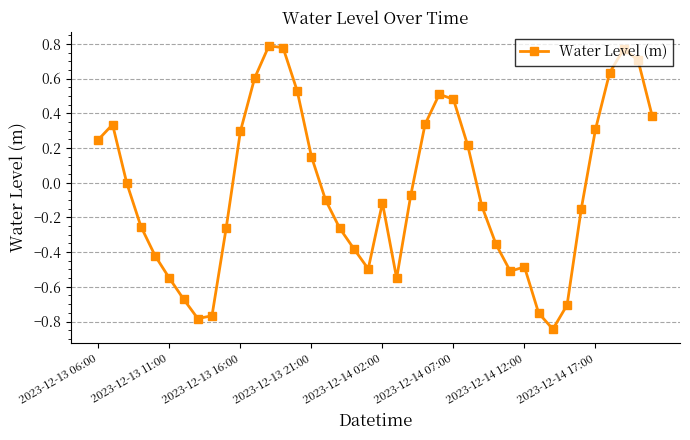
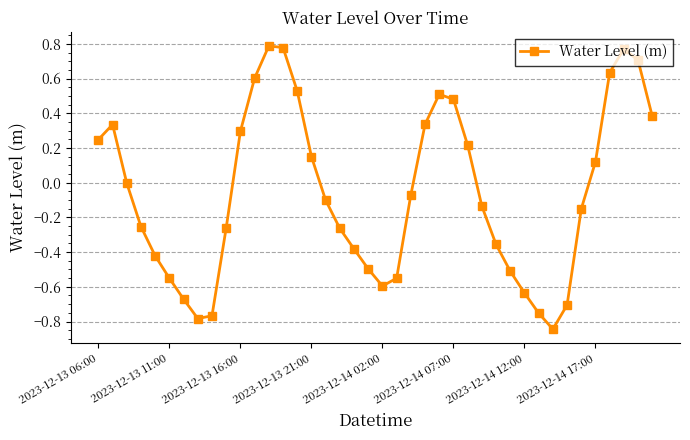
2023-12-14 02:00: -0.12 -> -0.60
2023-12-14 12:00: -0.49 -> -0.64
2023-12-14 17:00: 0.31 -> 0.12
